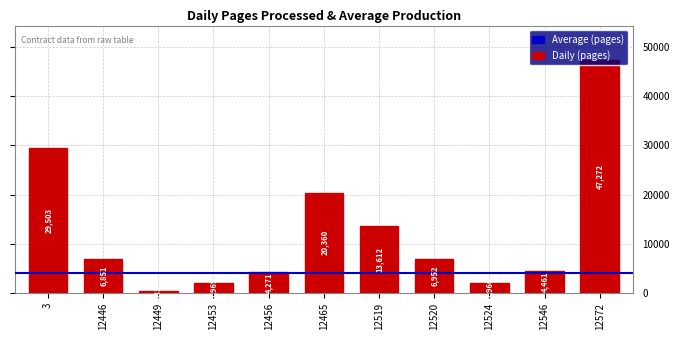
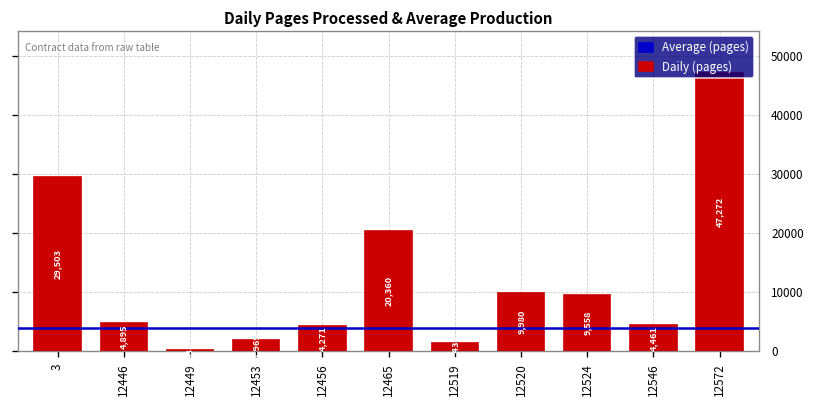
12446: 6,851 -> 4,895
12519: 14000 -> 1000
12520: 6,952 -> 9,980
12524: 1,960 -> 9,558
